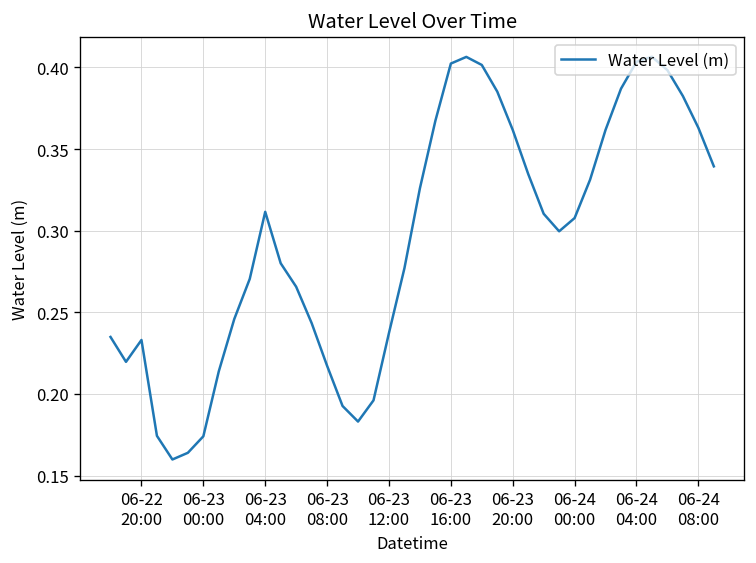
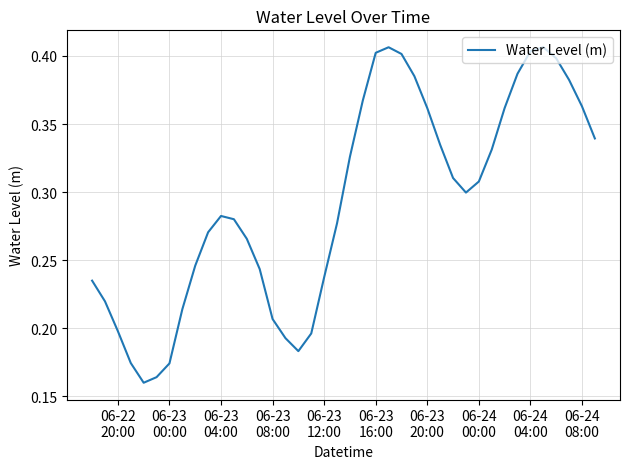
06-22 20:00: 0.233 -> 0.198
06-23 04:00: 0.312 -> 0.282
06-23 08:00: 0.217 -> 0.207
